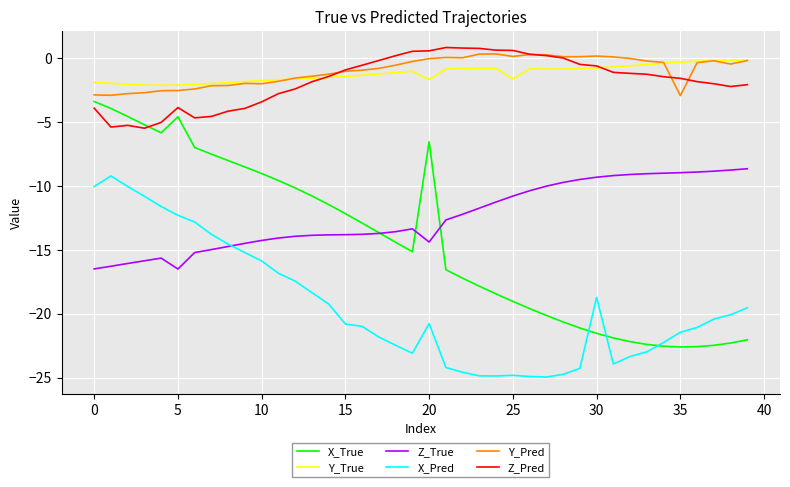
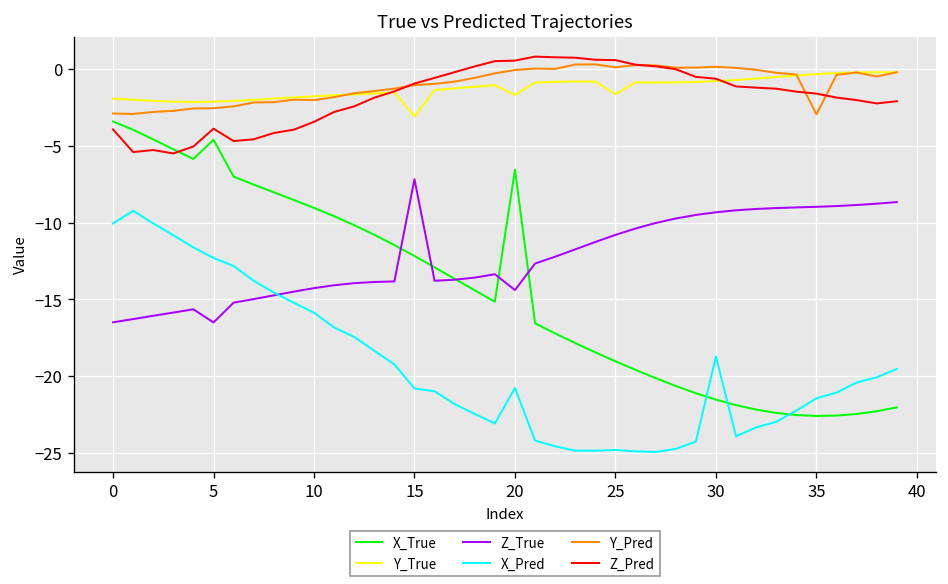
Y_True, 15: -1.4 -> -3.1
Z_True, 15: -13.8 -> -7.2
